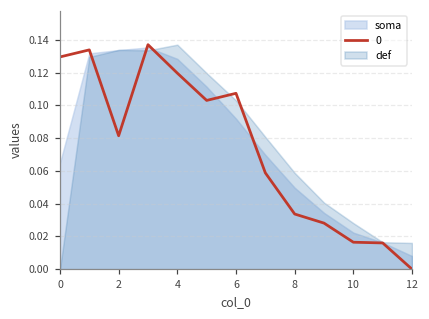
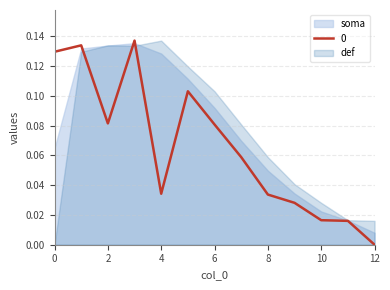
0, 4: 0.120 -> 0.034
0, 6: 0.107 -> 0.081
